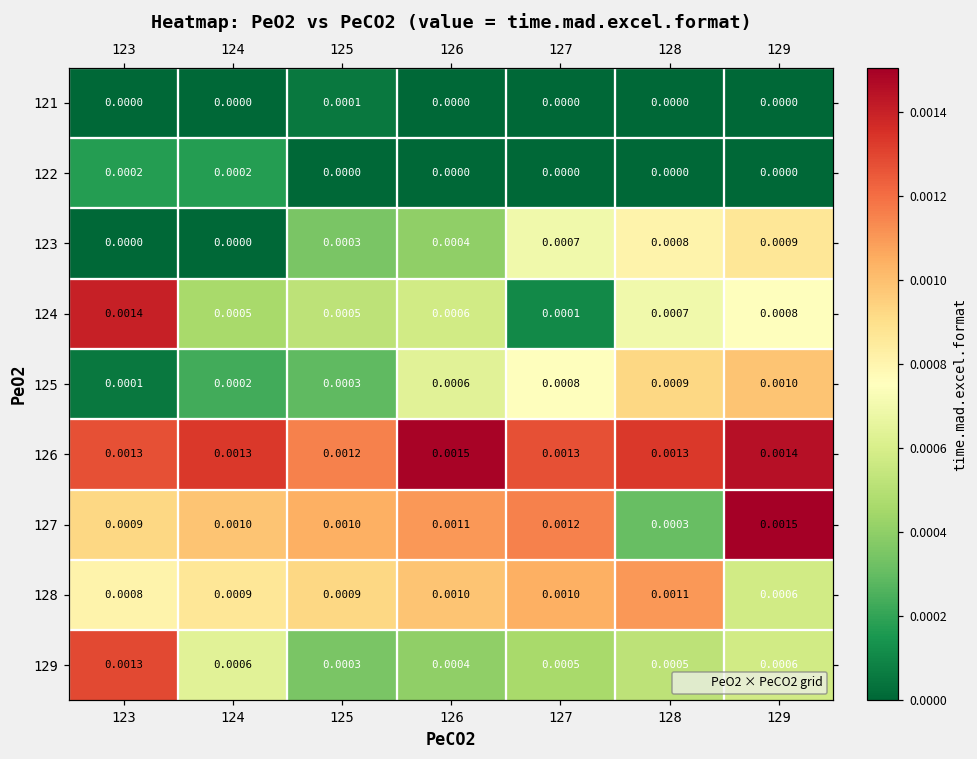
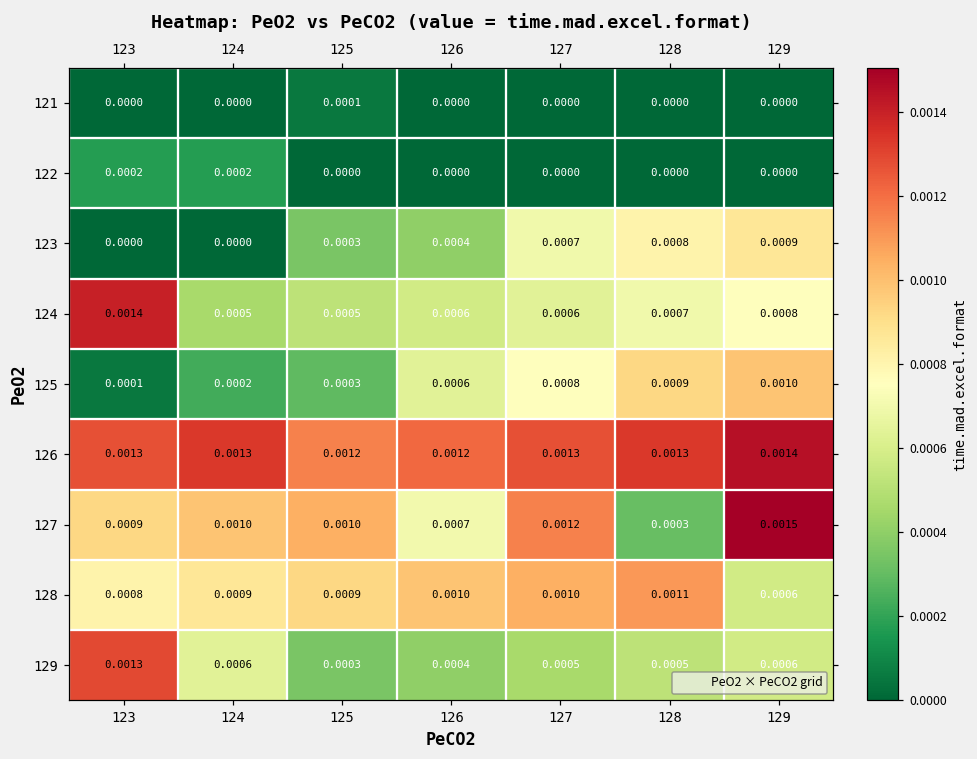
124, 127: 0.0001 -> 0.0006
126, 126: 0.0015 -> 0.0012
127, 126: 0.0011 -> 0.0007
